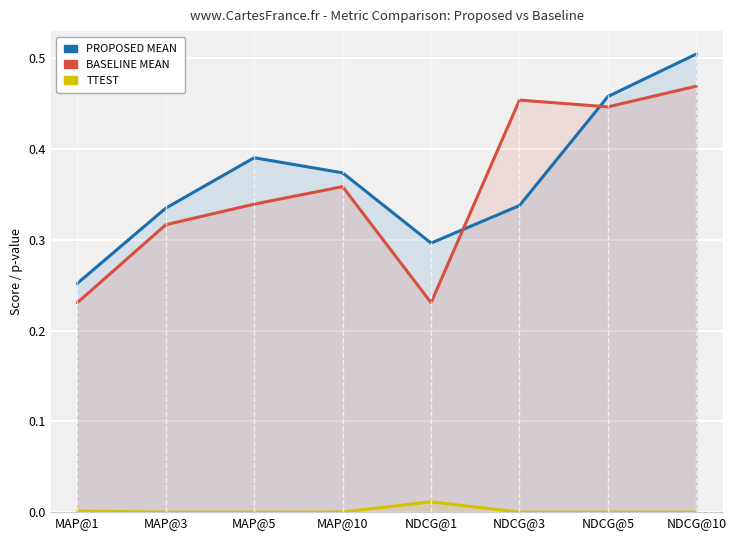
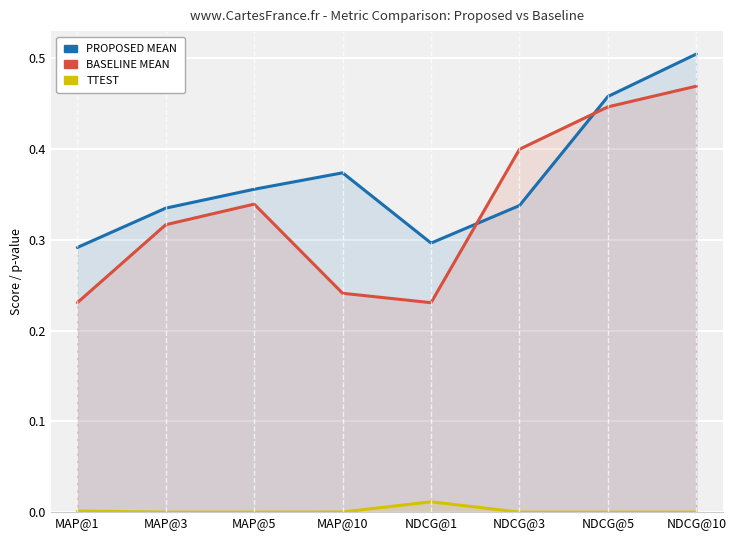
PROPOSED MEAN, MAP@1: 0.25 -> 0.29
PROPOSED MEAN, MAP@5: 0.39 -> 0.36
BASELINE MEAN, MAP@10: 0.36 -> 0.24
BASELINE MEAN, NDCG@3: 0.45 -> 0.40
